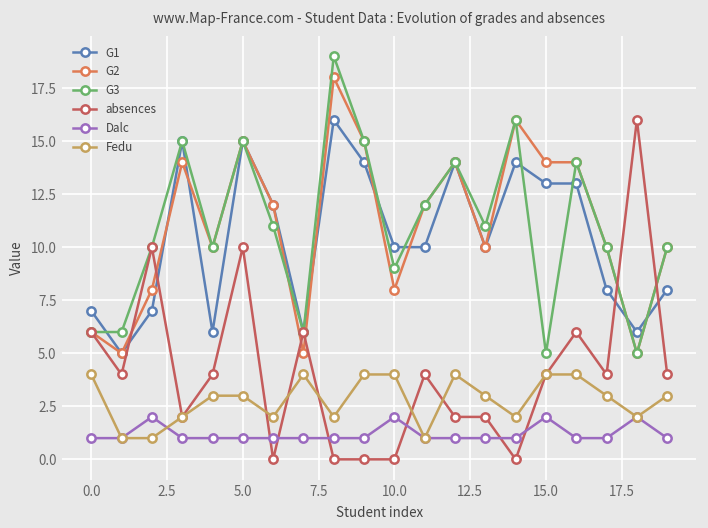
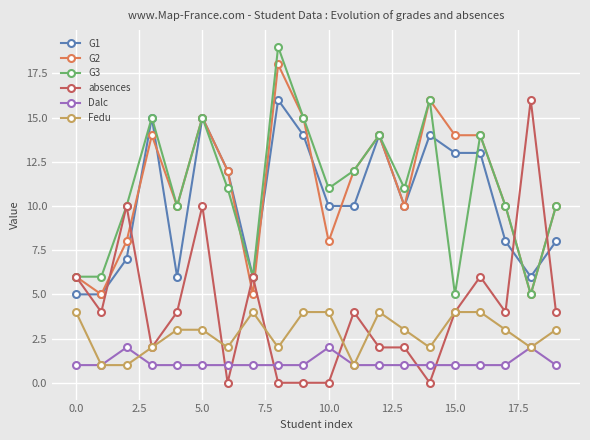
G1, 0.0: 7 -> 5
G3, 10.0: 9 -> 11
Dalc, 15.0: 2 -> 1
